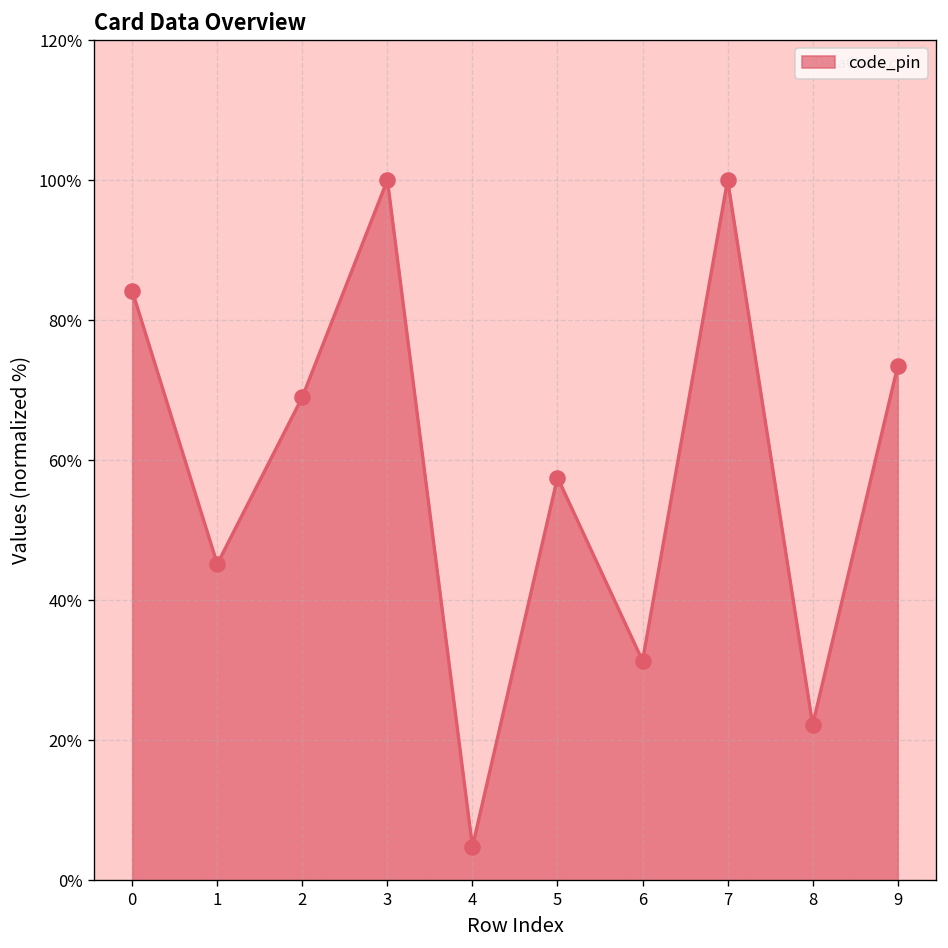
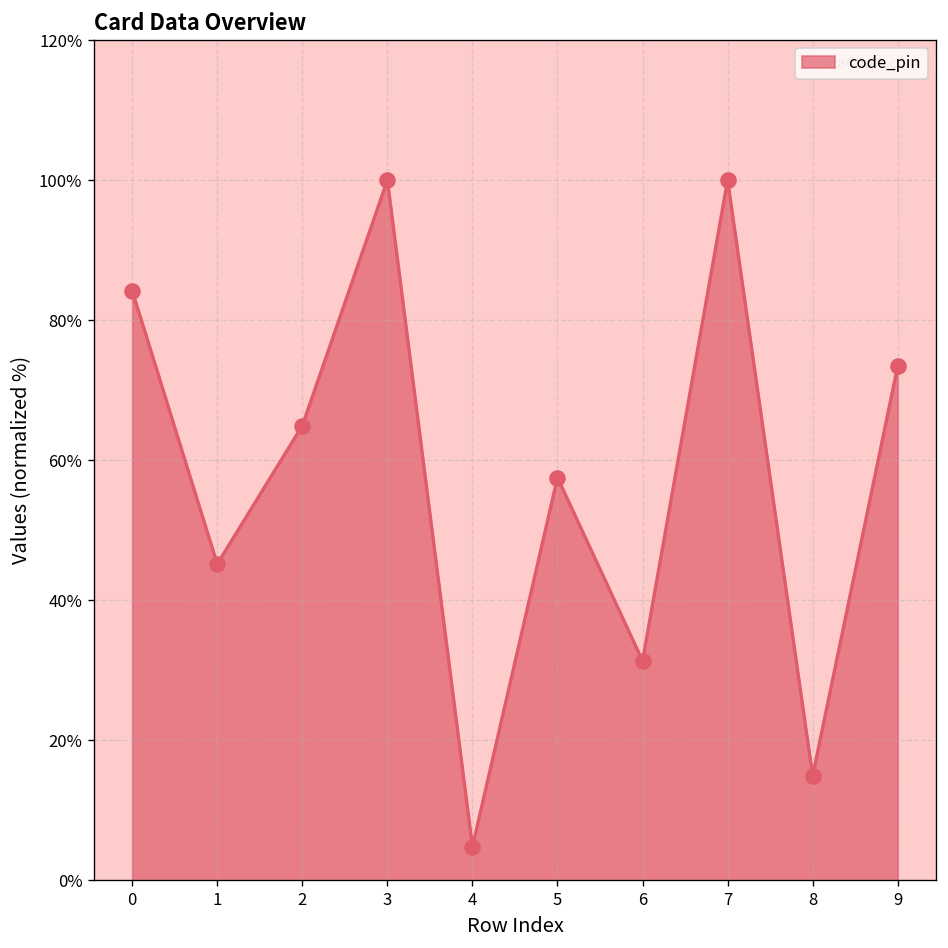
2: 69% -> 65%
8: 22% -> 15%
